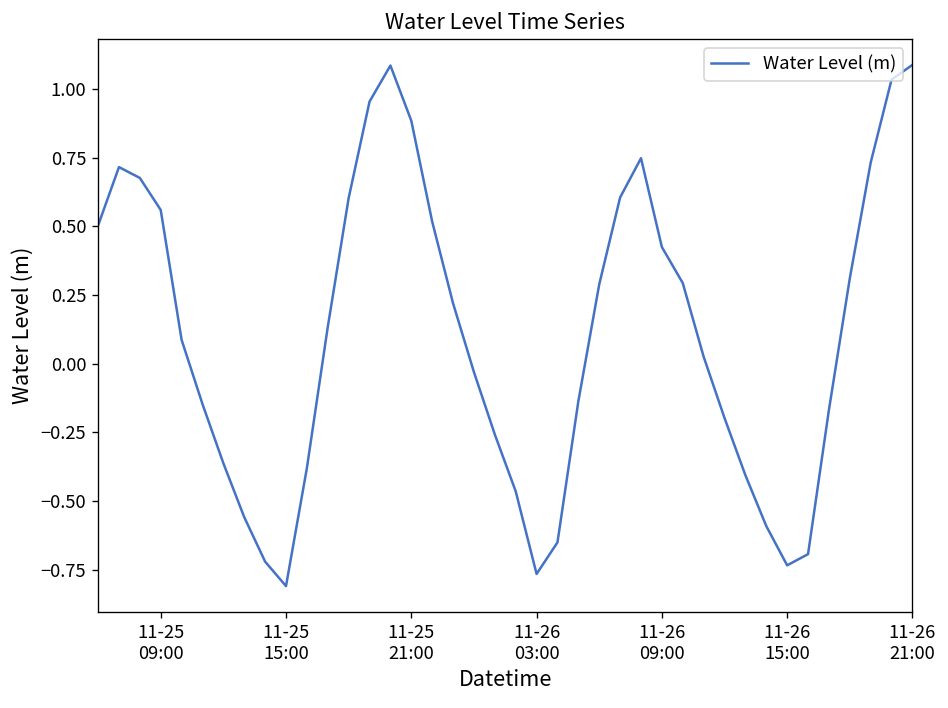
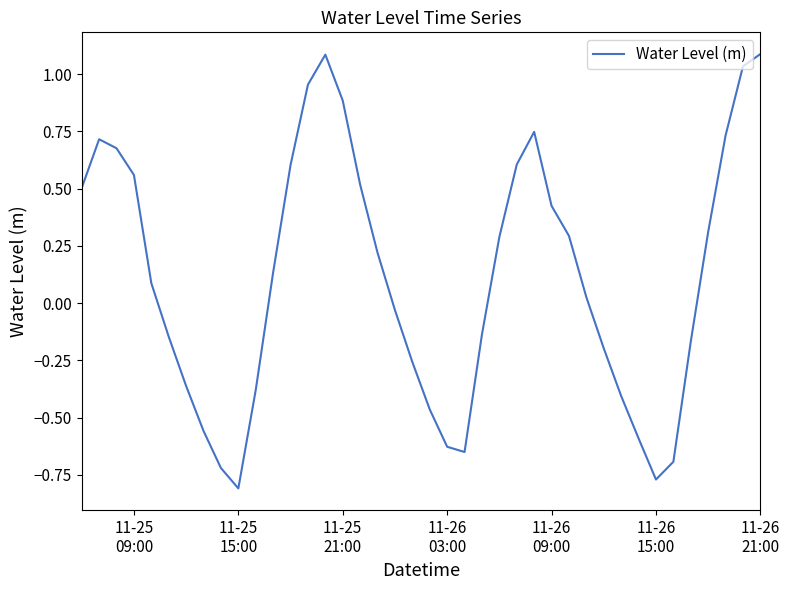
11-26 03:00: -0.77 -> -0.63
11-26 15:00: -0.73 -> -0.77
